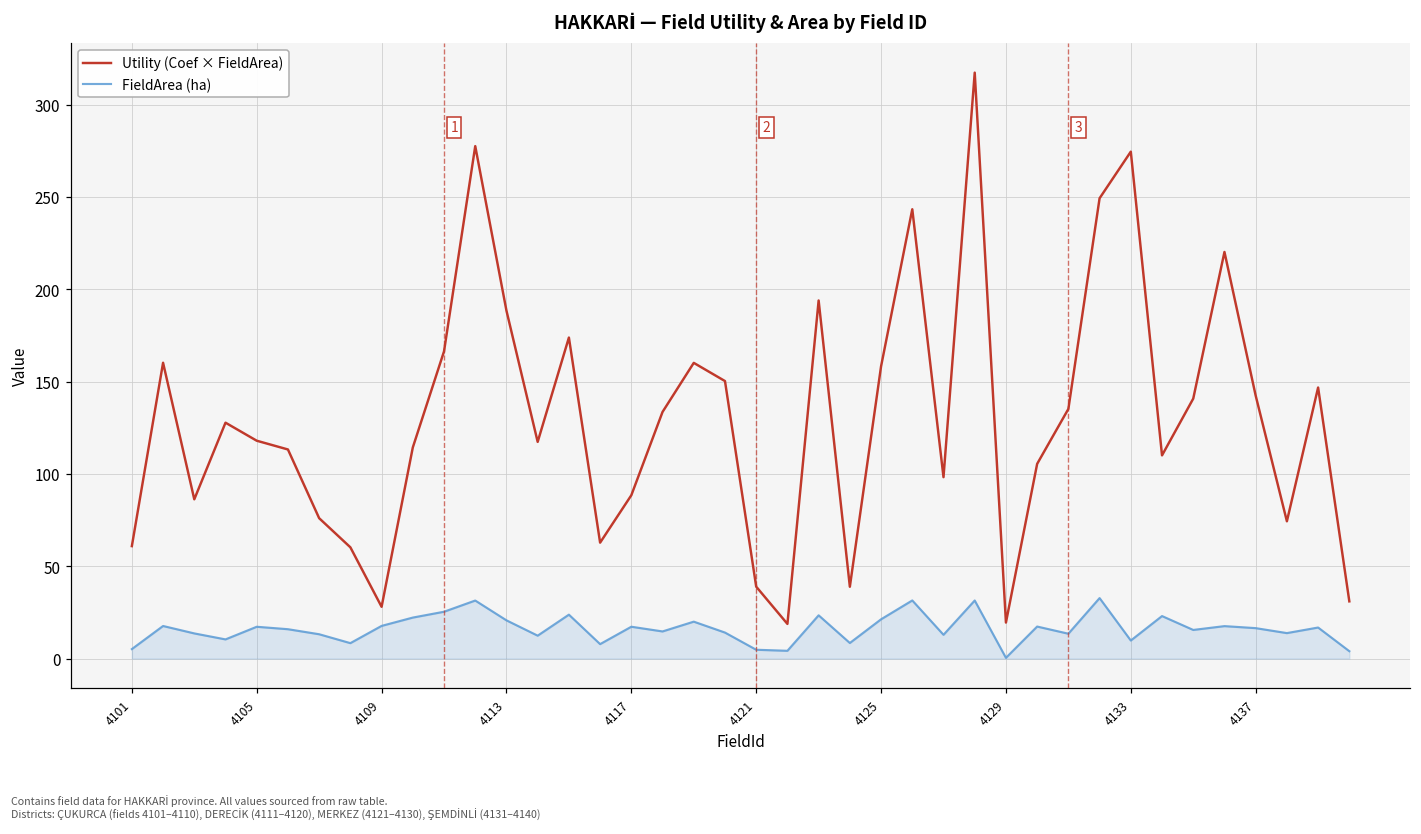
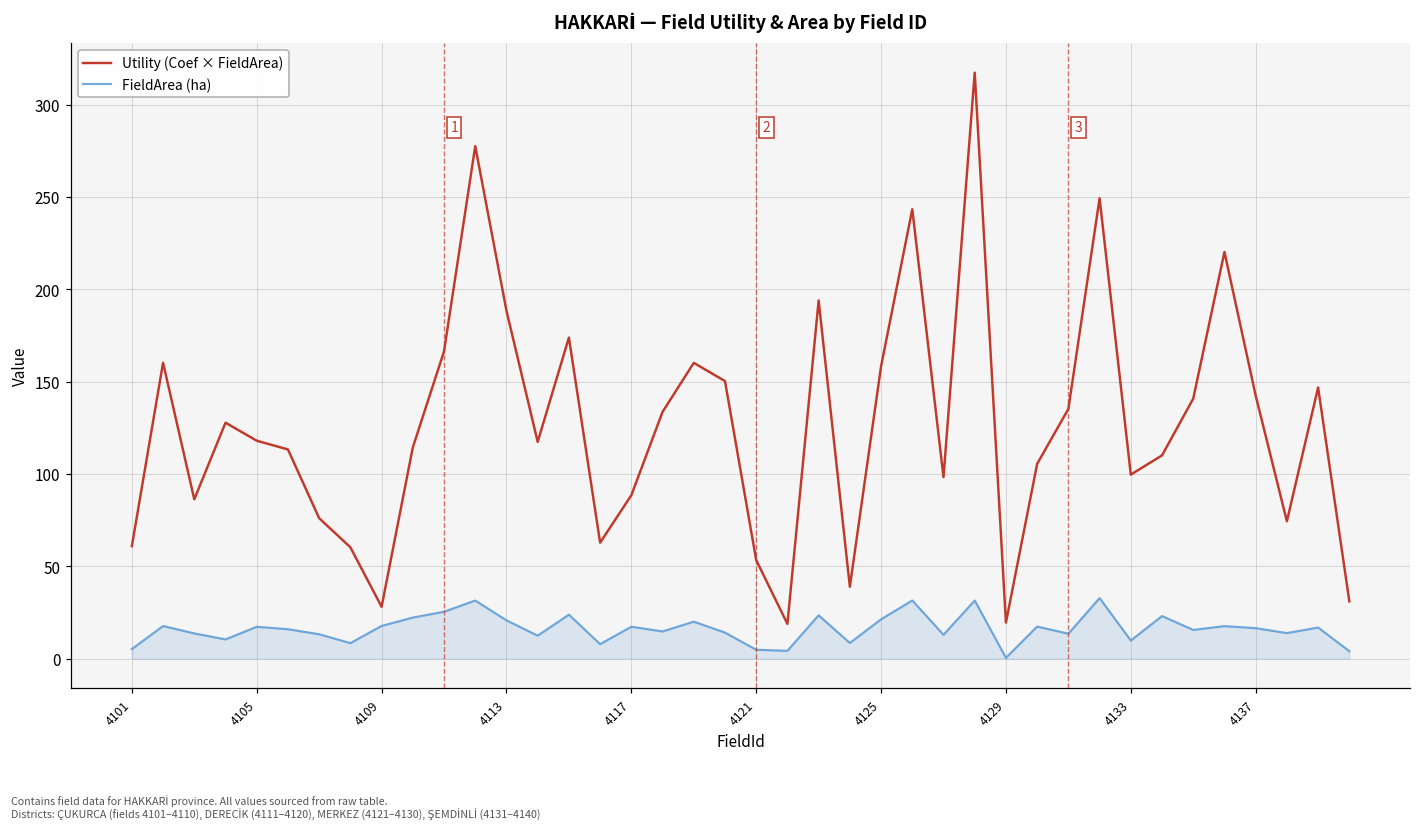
Utility (Coef × FieldArea), 4121: 39 -> 53
Utility (Coef × FieldArea), 4133: 275 -> 100
